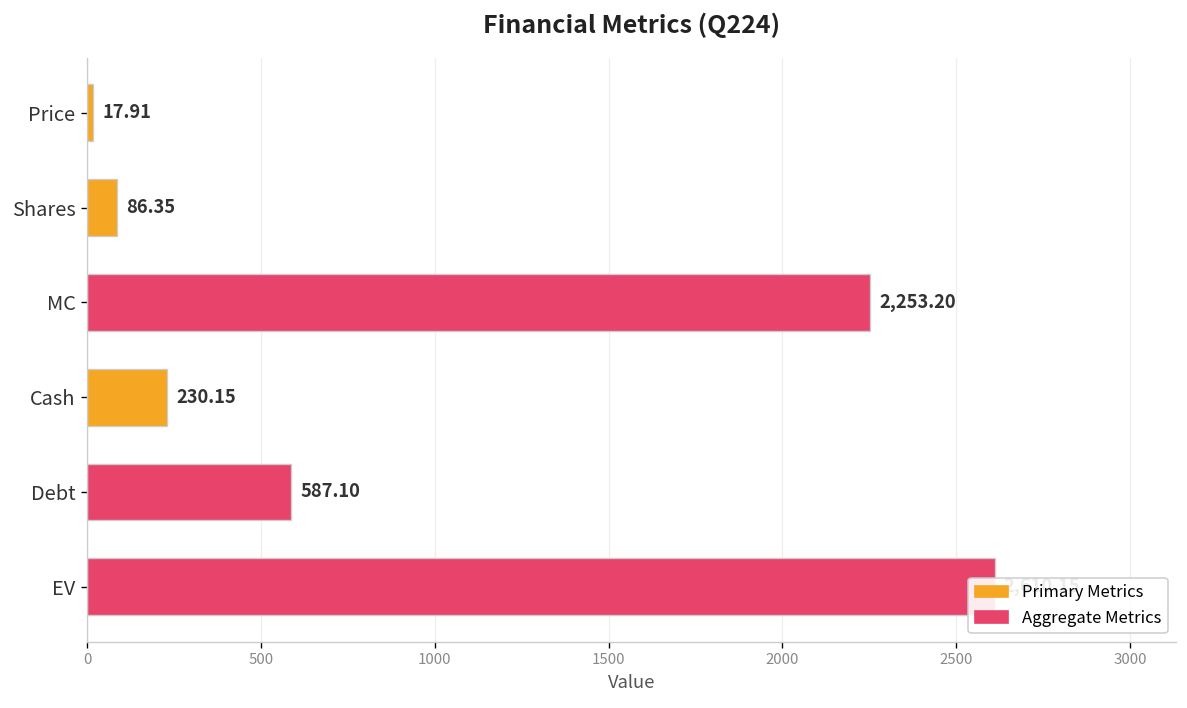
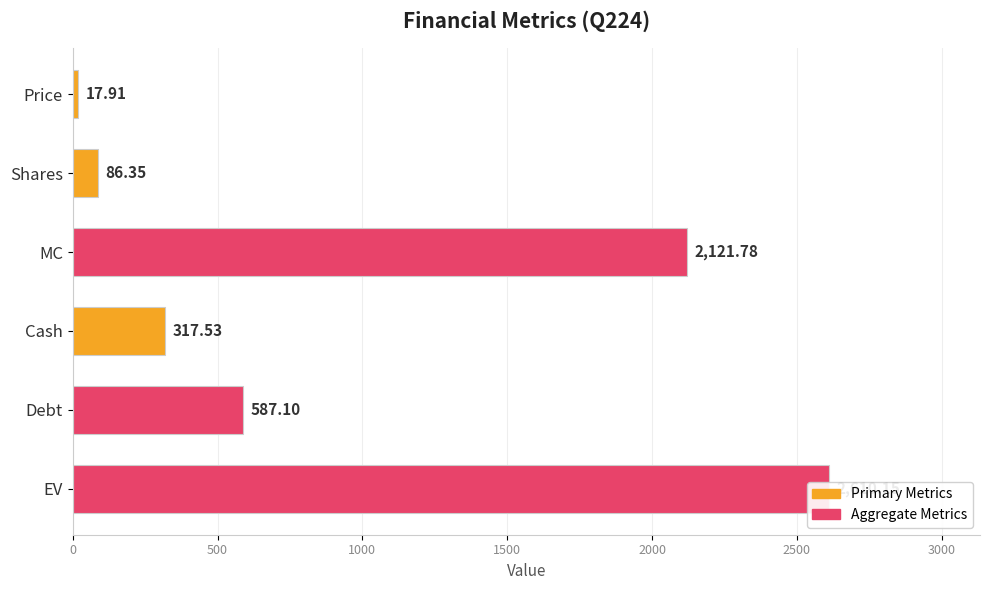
MC: 2,253.20 -> 2,121.78
Cash: 230.15 -> 317.53
